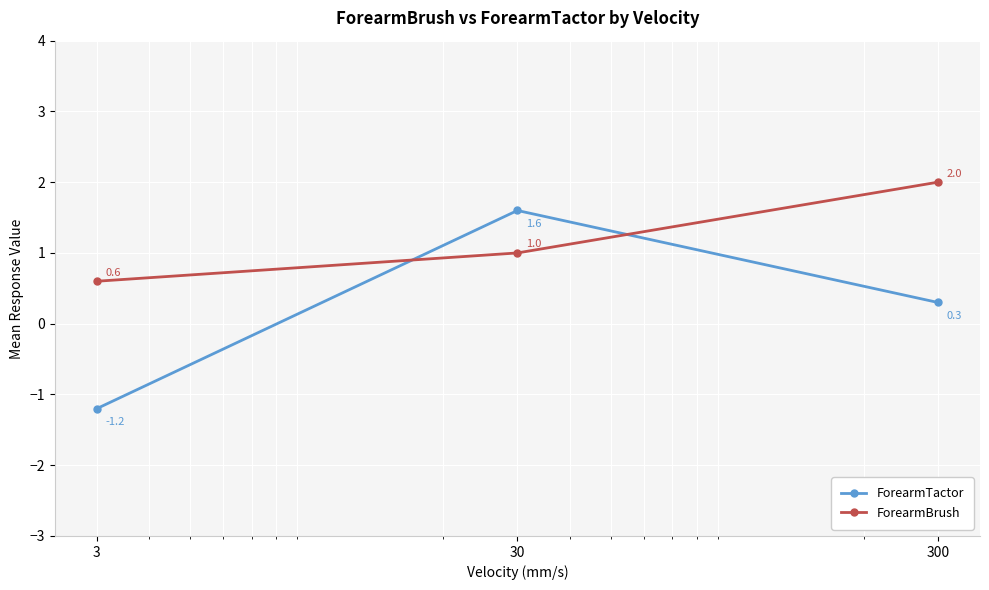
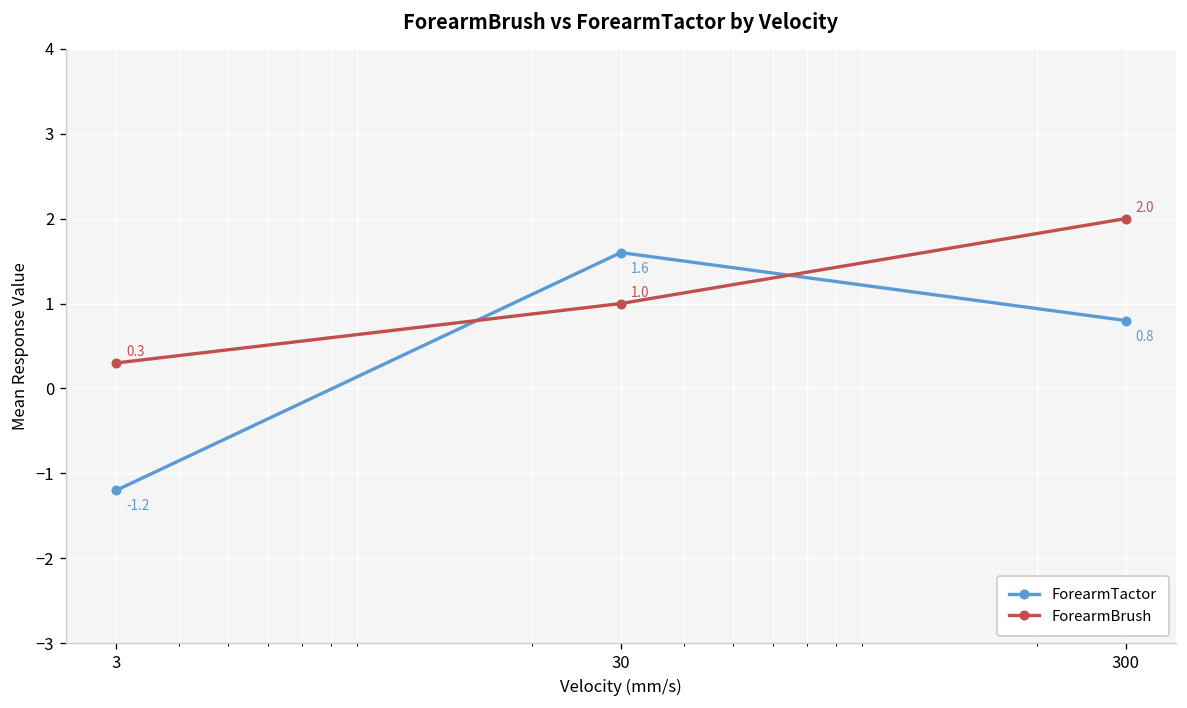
ForearmBrush, 3: 0.6 -> 0.3
ForearmTactor, 300: 0.3 -> 0.8
